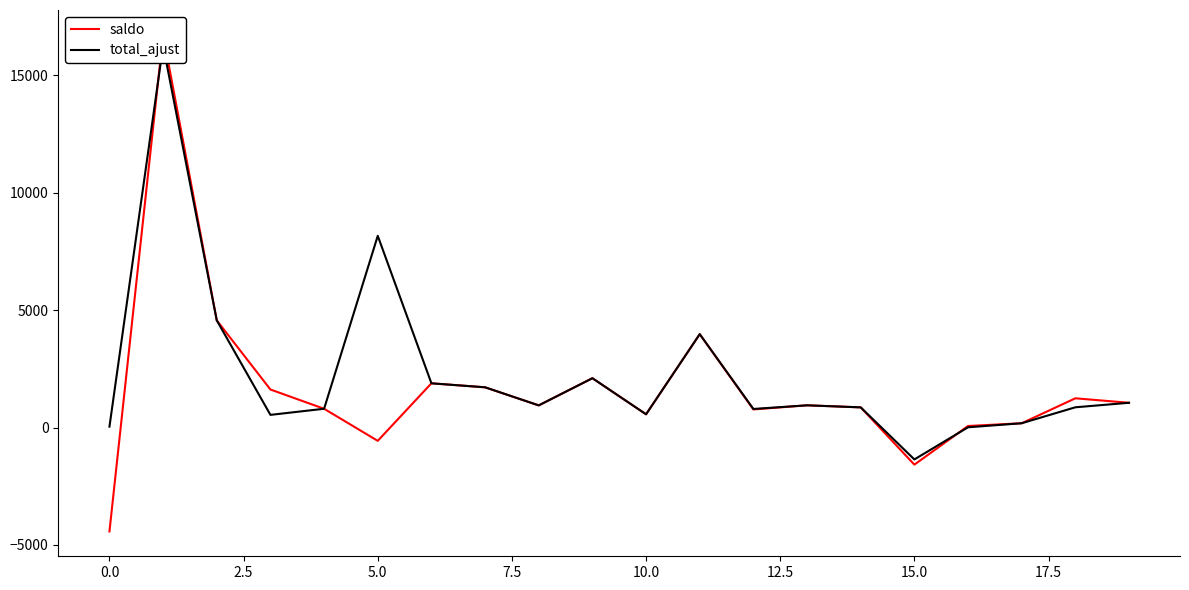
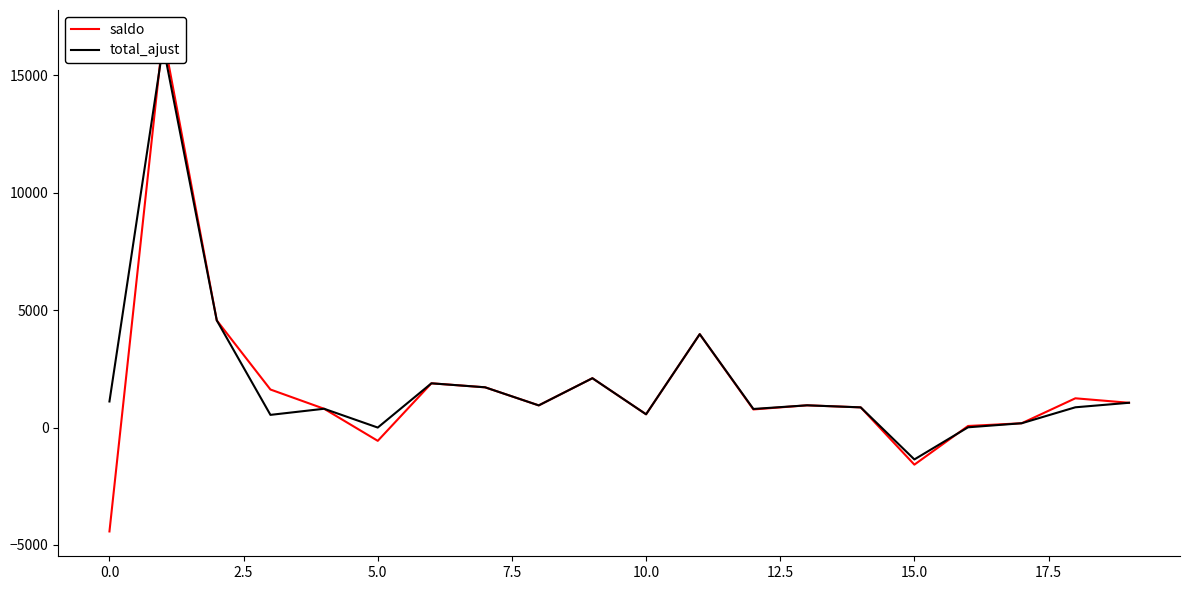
total_ajust, 0.0: 0 -> 1100
total_ajust, 5.0: 8200 -> 0
